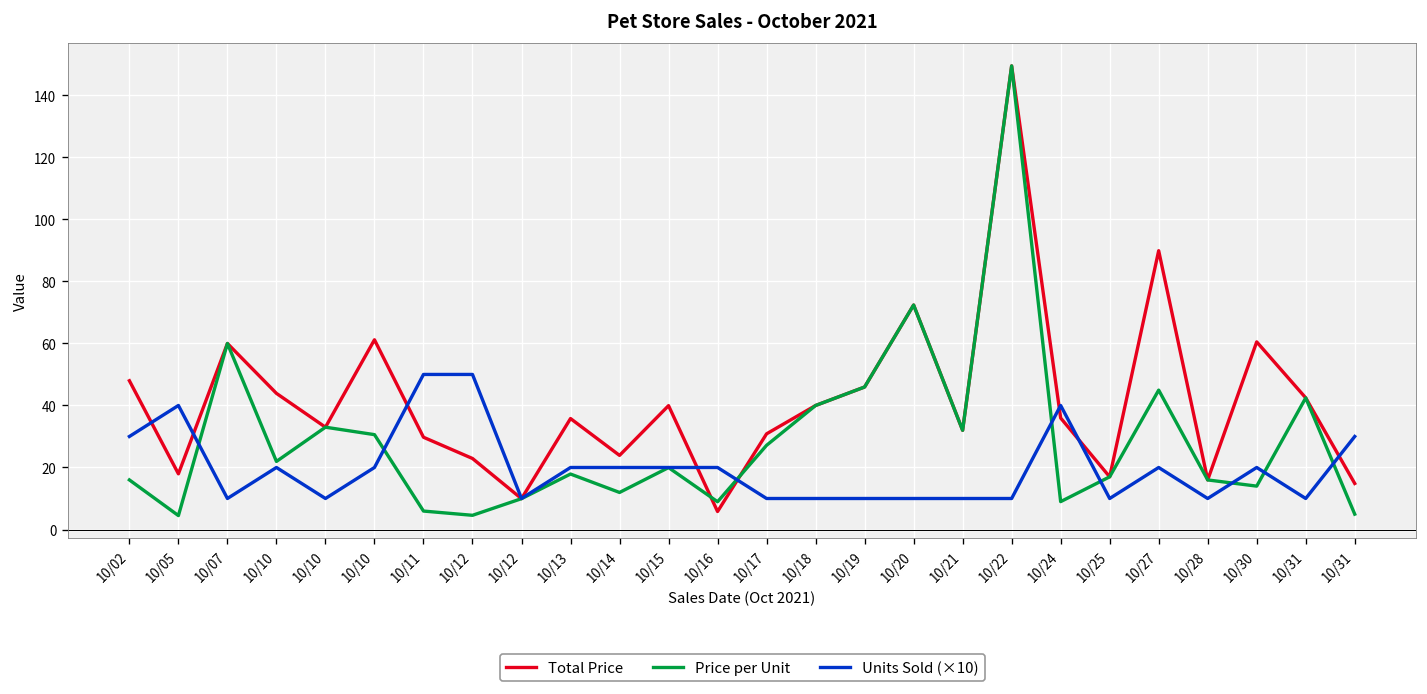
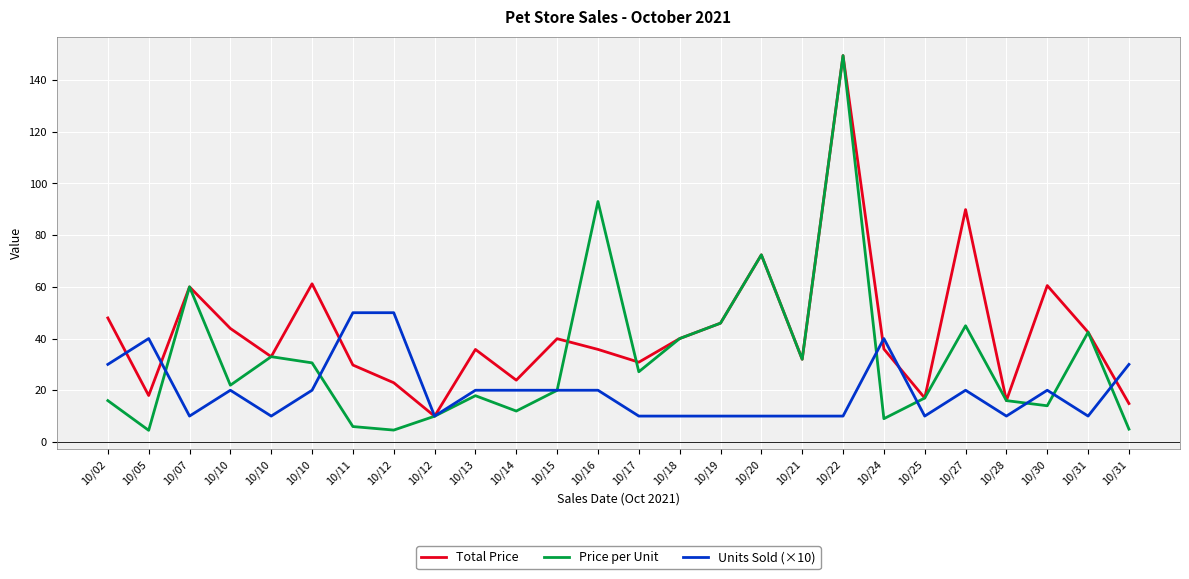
Total Price, 10/16: 6 -> 36
Price per Unit, 10/16: 9 -> 93
